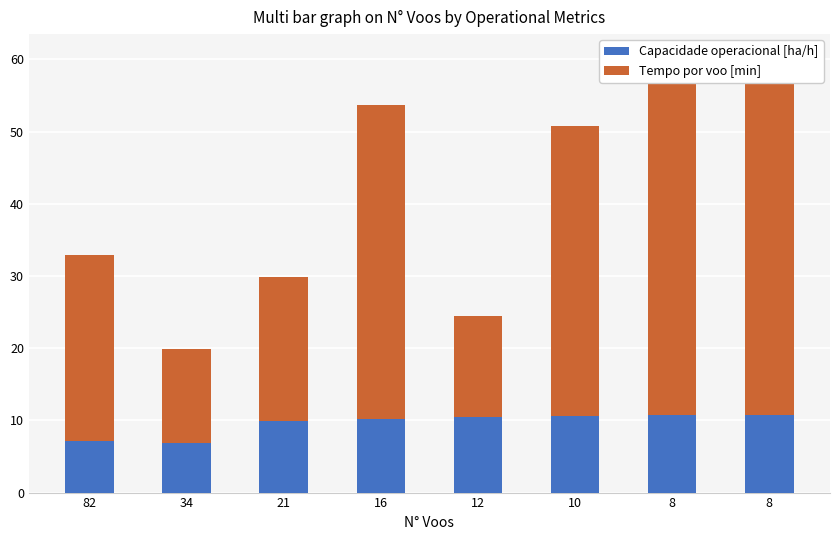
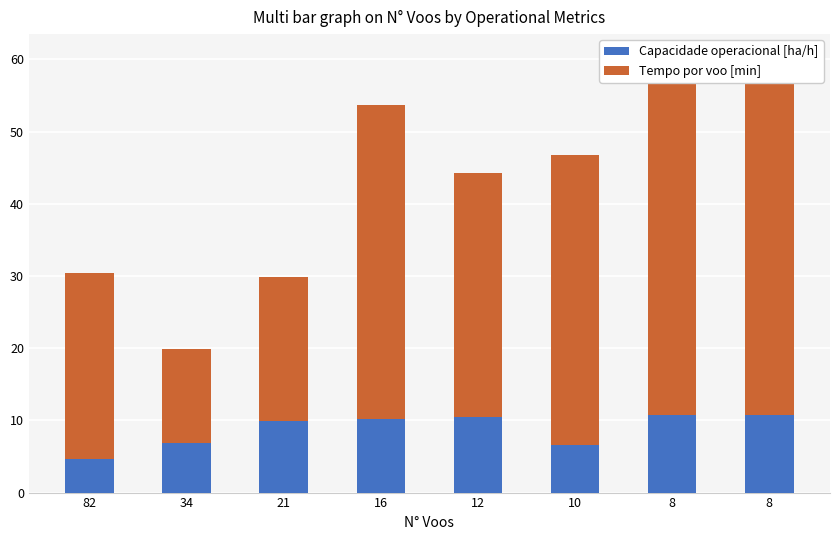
Capacidade operacional [ha/h], 82: 7 -> 5
Tempo por voo [min], 12: 14 -> 34
Capacidade operacional [ha/h], 10: 11 -> 7
